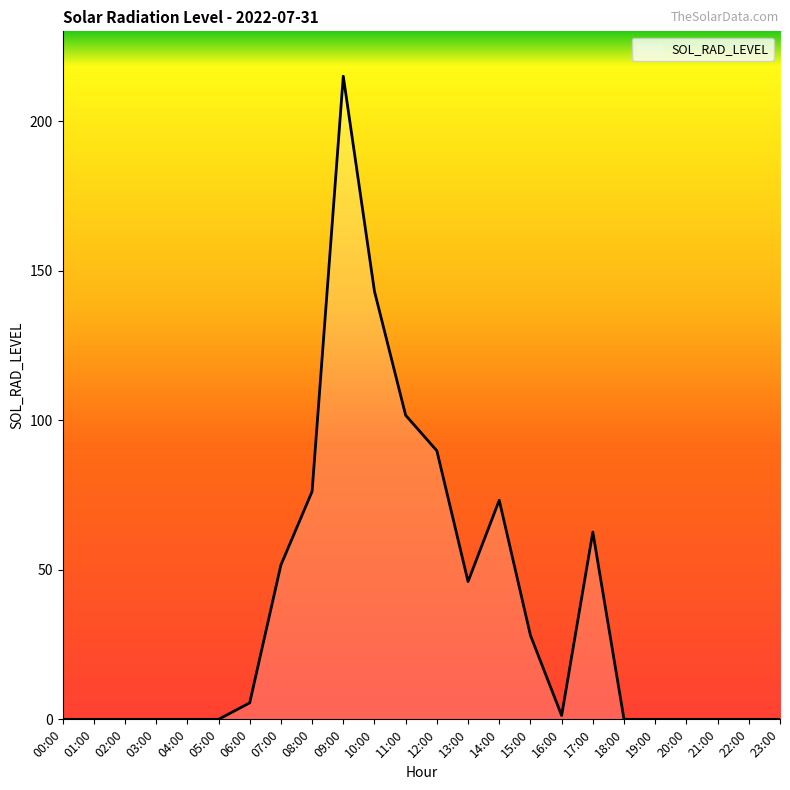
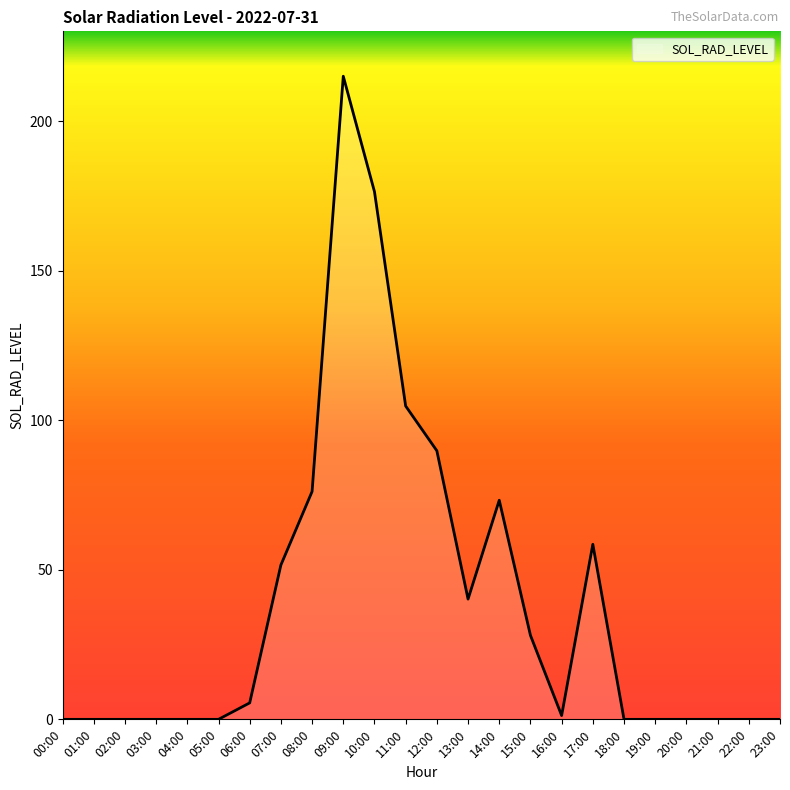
10:00: 143 -> 176
11:00: 102 -> 105
13:00: 46 -> 40
17:00: 63 -> 59
